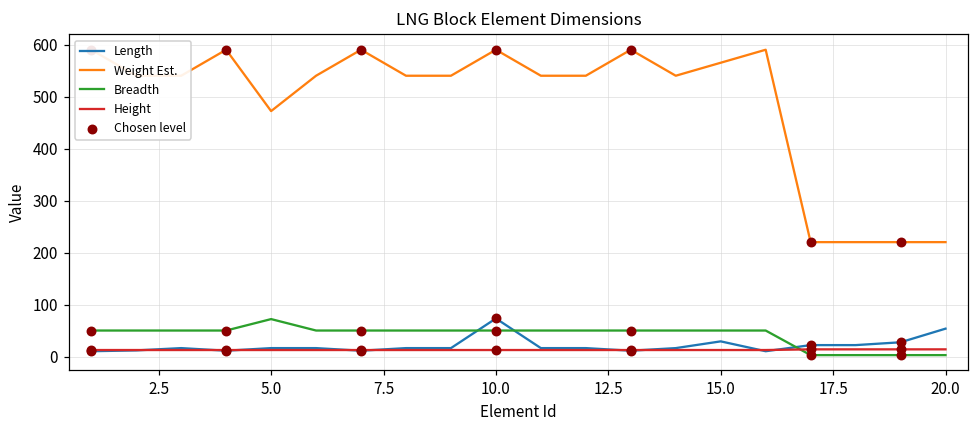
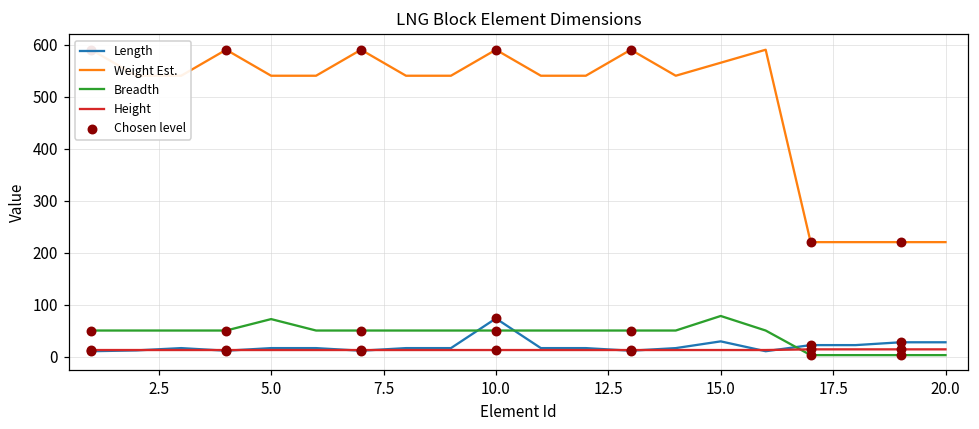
Weight Est., 5.0: 470 -> 540
Breadth, 15.0: 50 -> 80
Length, 20.0: 50 -> 30
